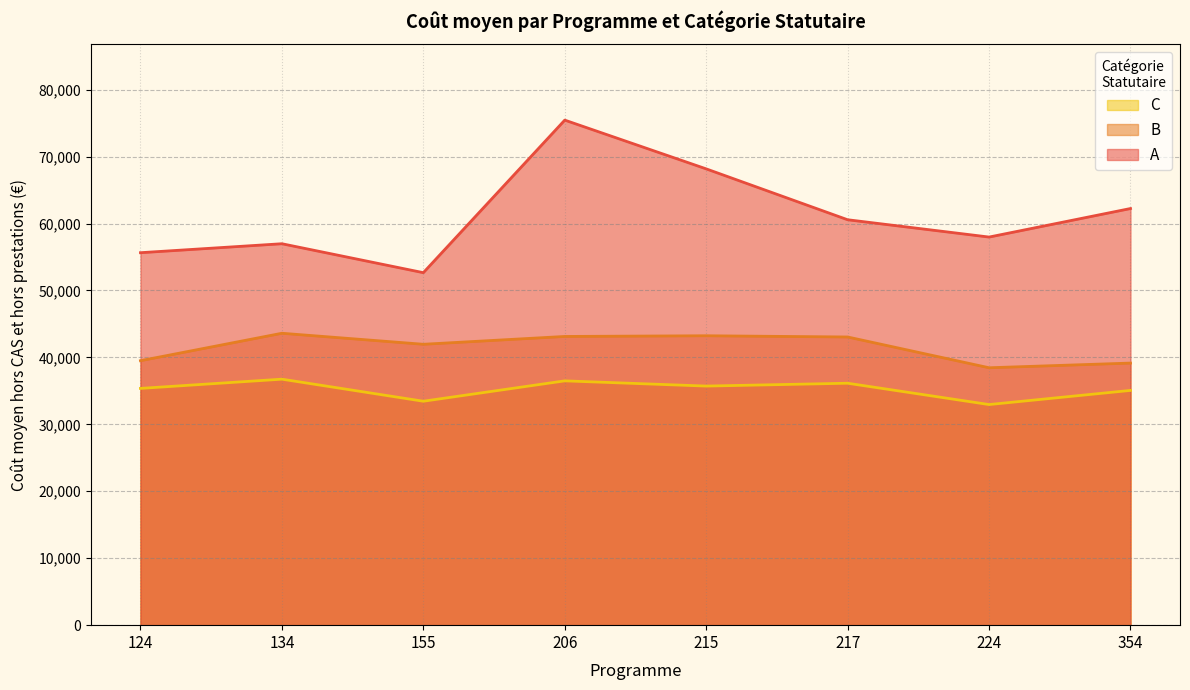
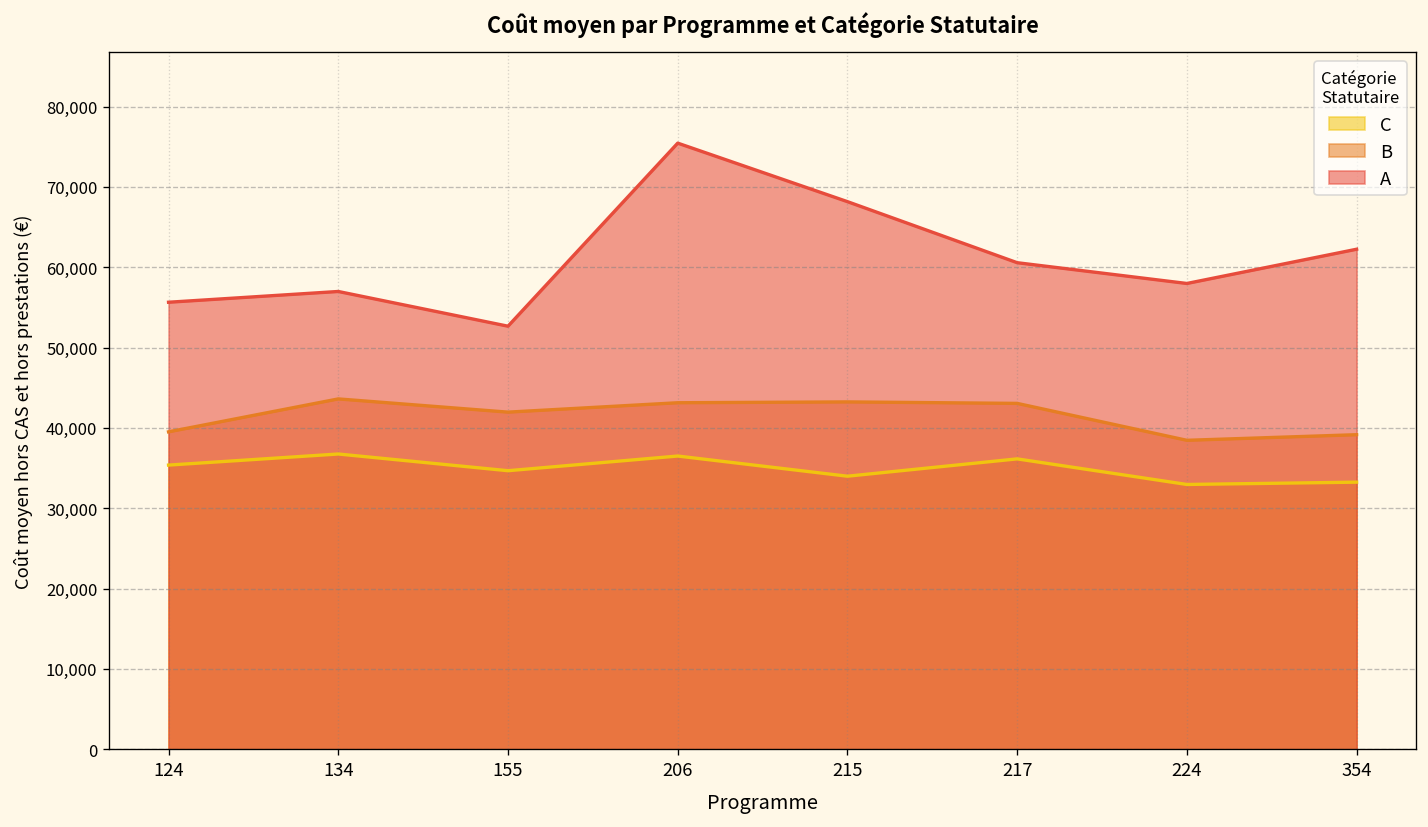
C, 155: 33,000 -> 35,000
C, 215: 36,000 -> 34,000
C, 354: 35,000 -> 33,000
